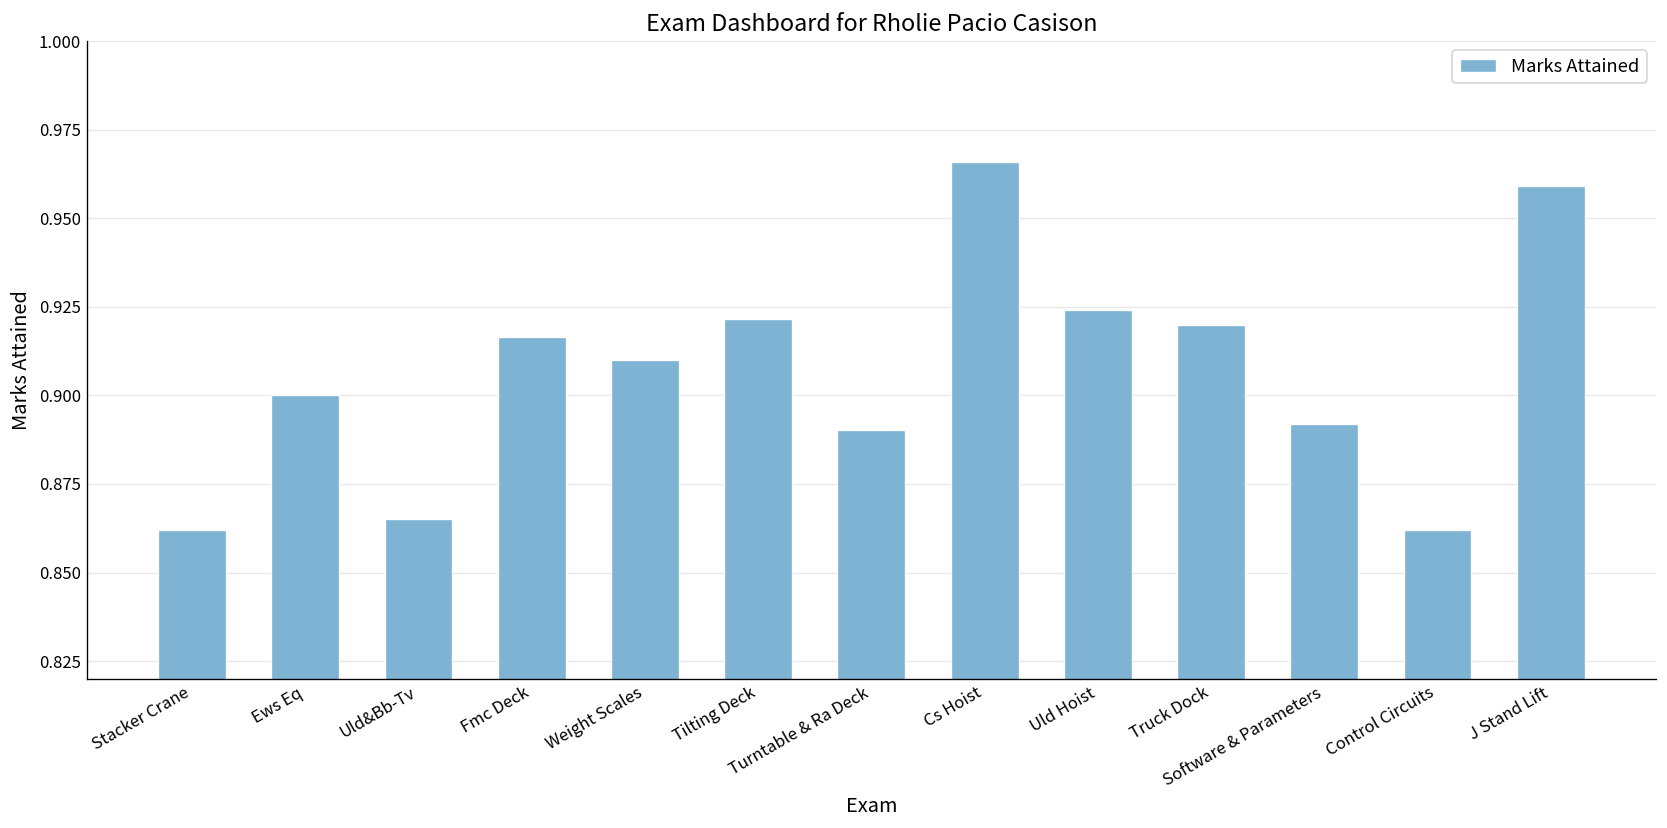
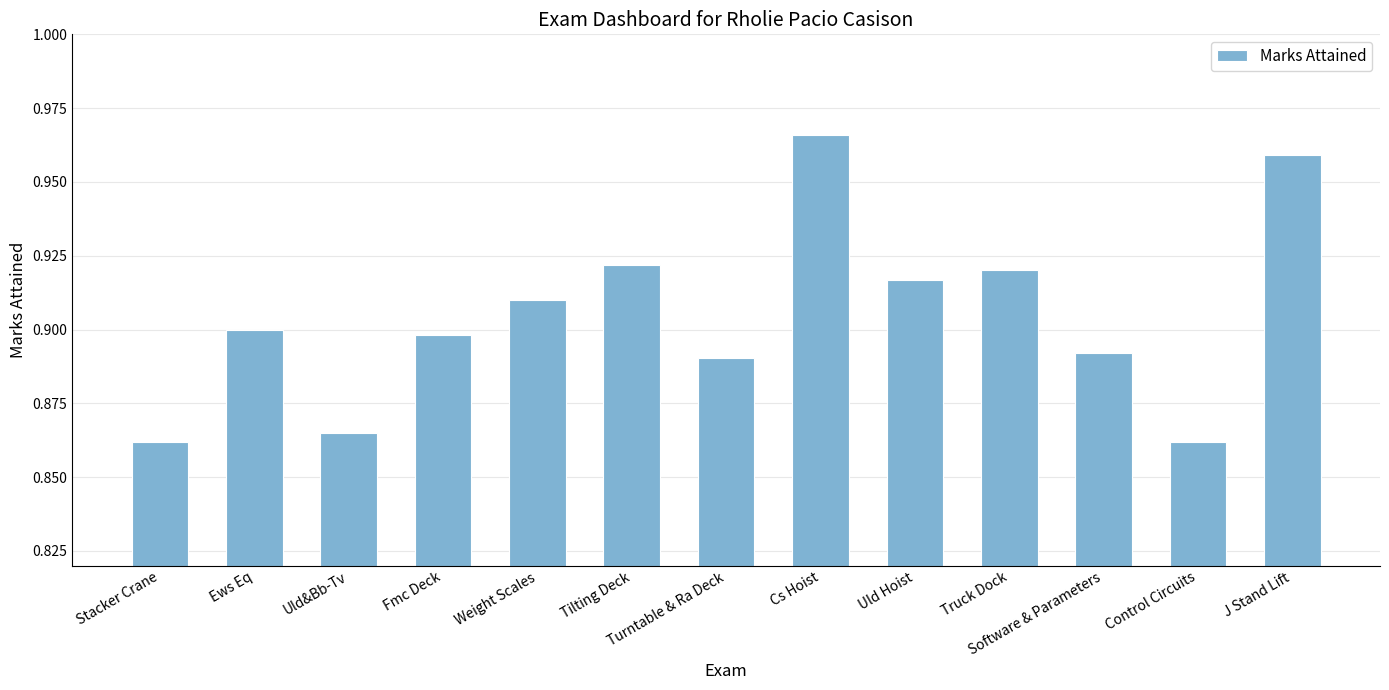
Fmc Deck: 0.917 -> 0.898
Uld Hoist: 0.924 -> 0.917
